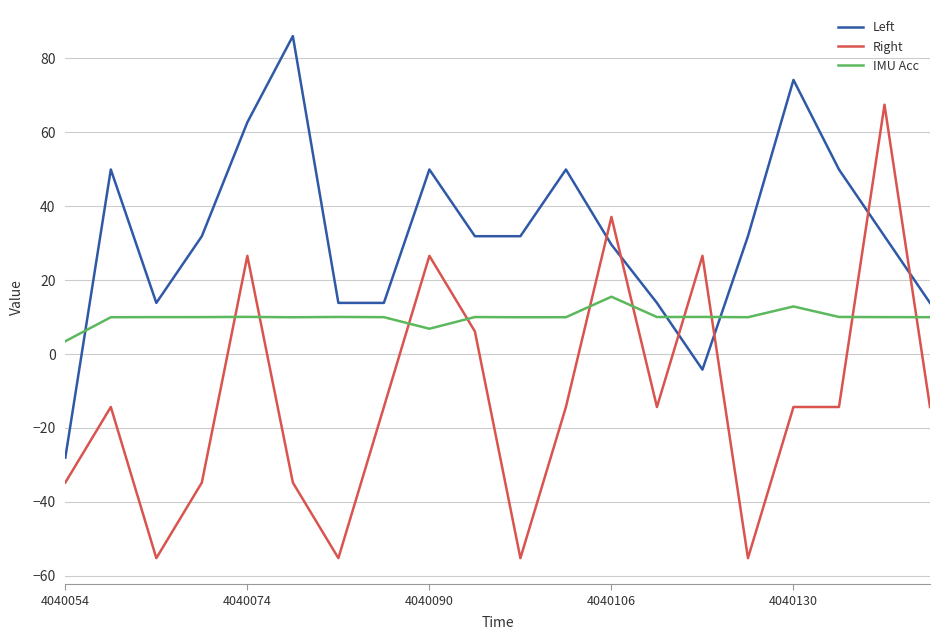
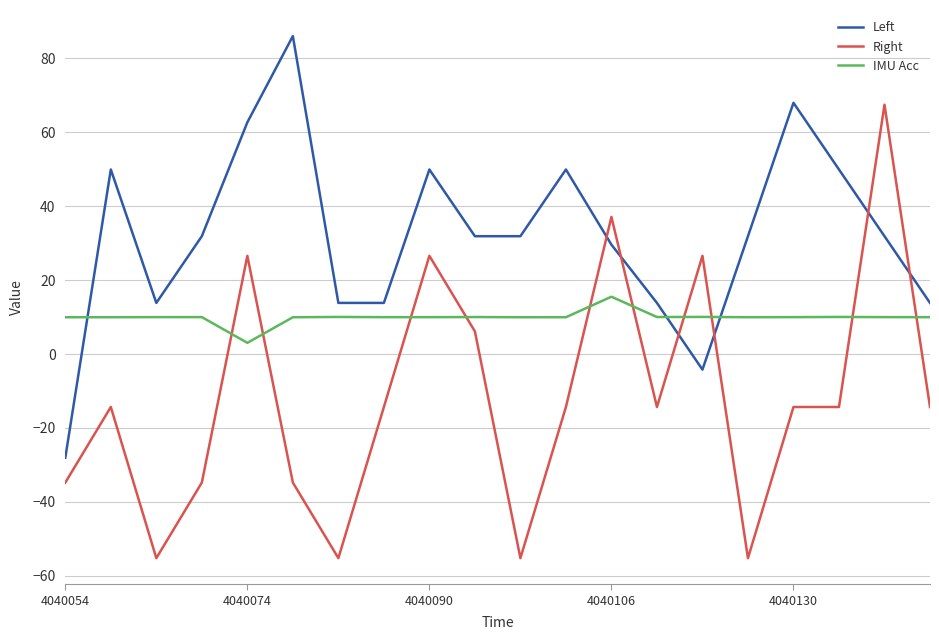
IMU Acc, 4040054: 3 -> 10
IMU Acc, 4040074: 10 -> 3
IMU Acc, 4040090: 7 -> 10
Left, 4040130: 74 -> 68
IMU Acc, 4040130: 13 -> 10
